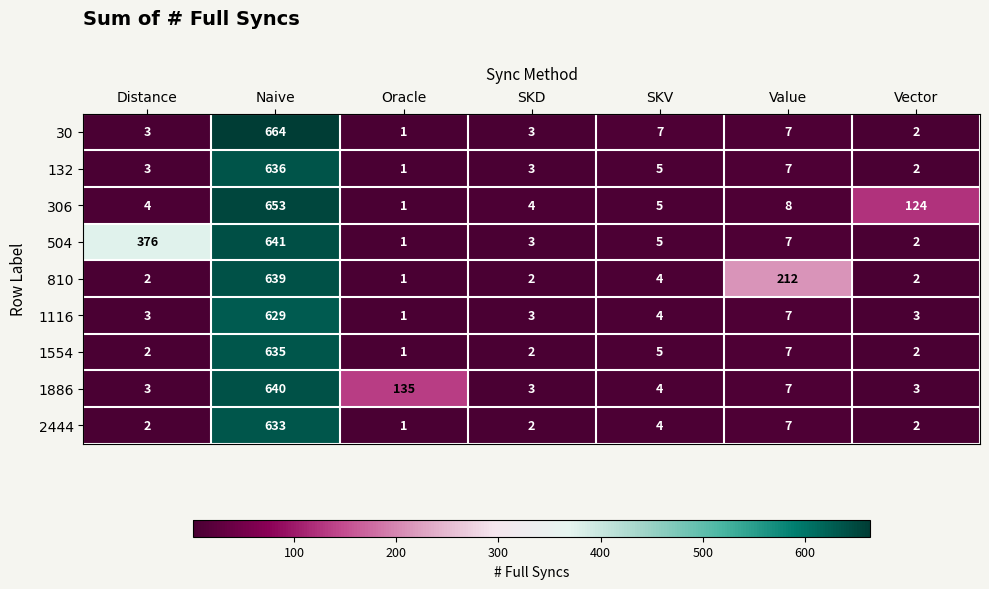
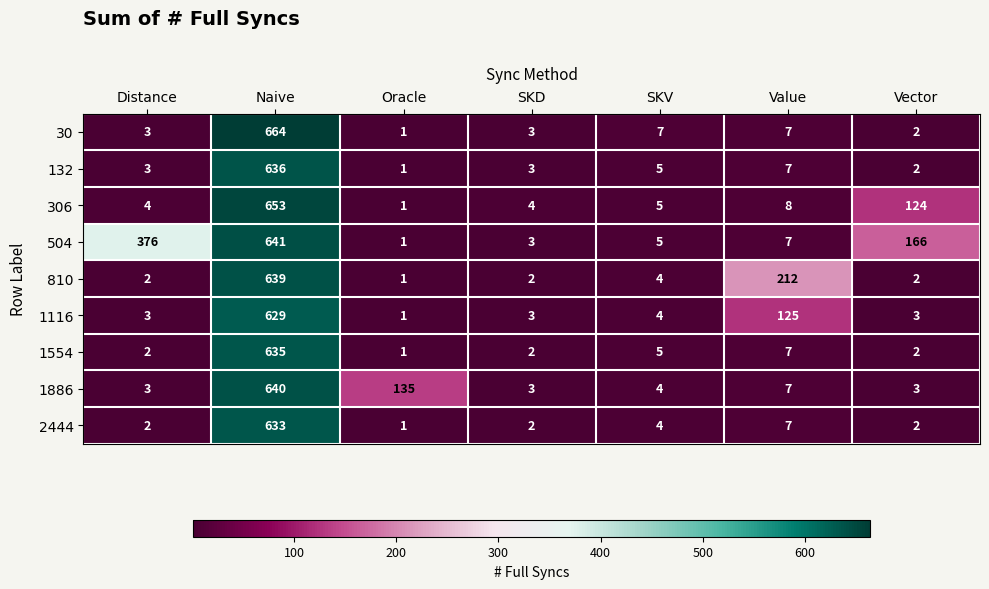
504, Vector: 2 -> 166
1116, Value: 7 -> 125
